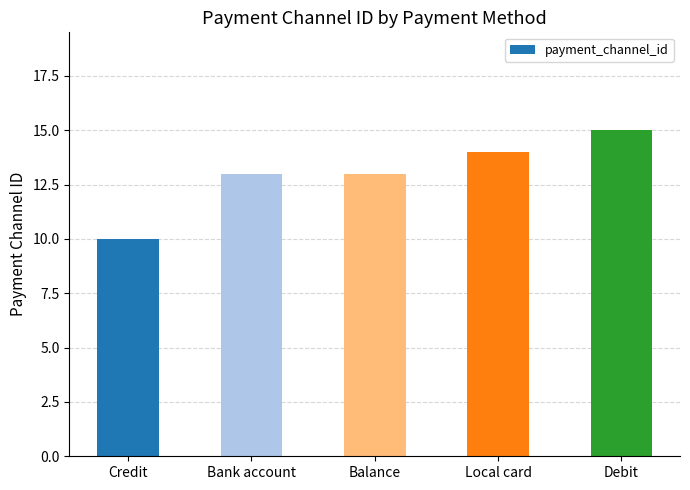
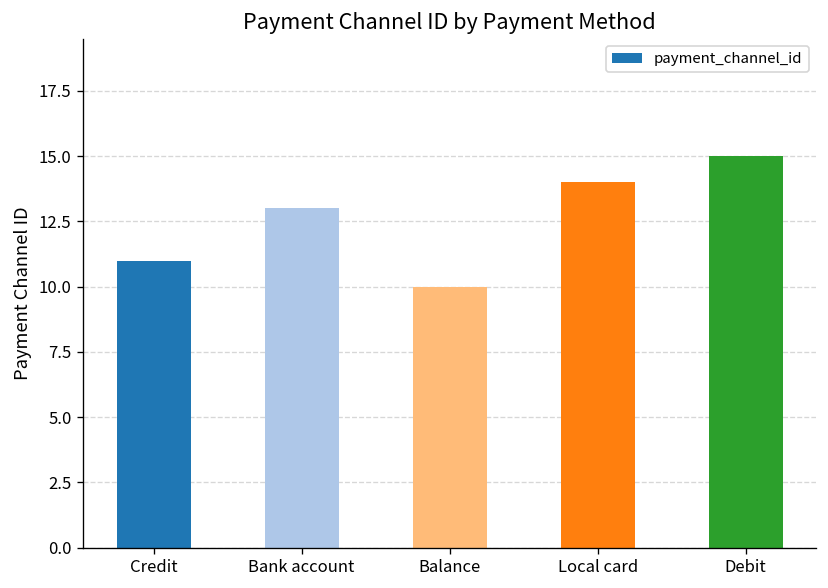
Credit: 10 -> 11
Balance: 13 -> 10
